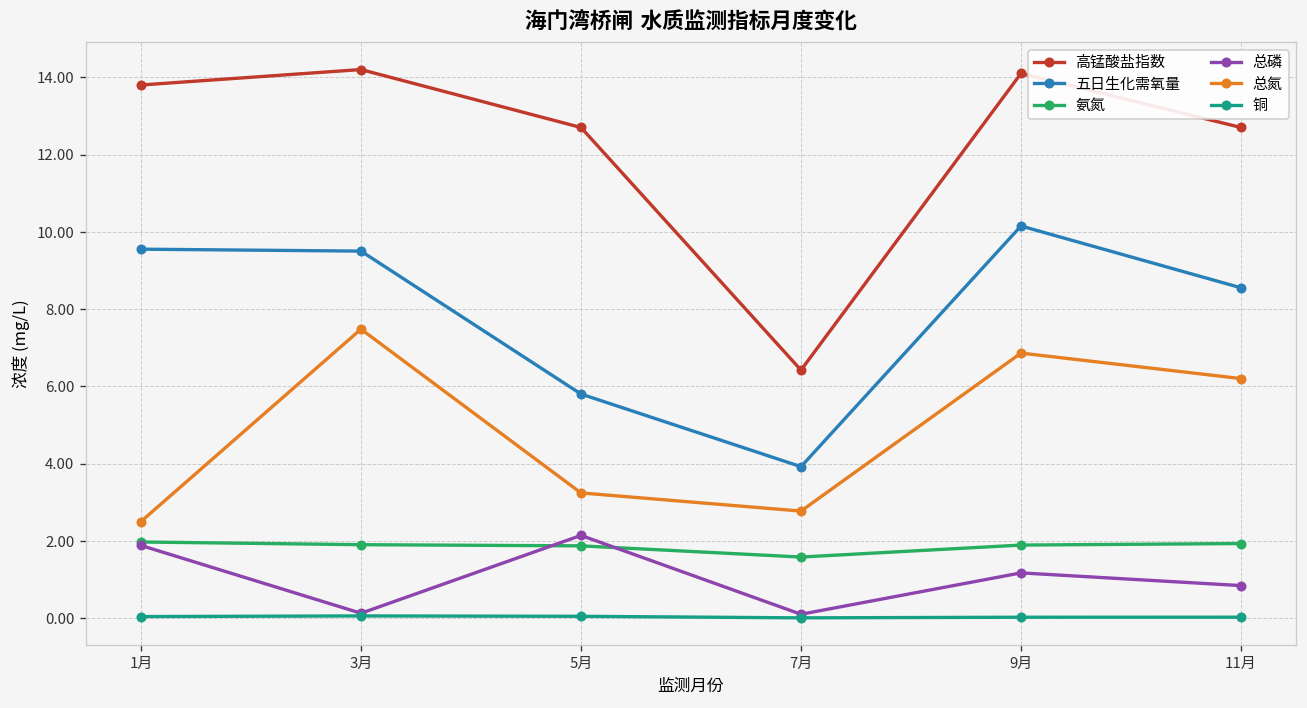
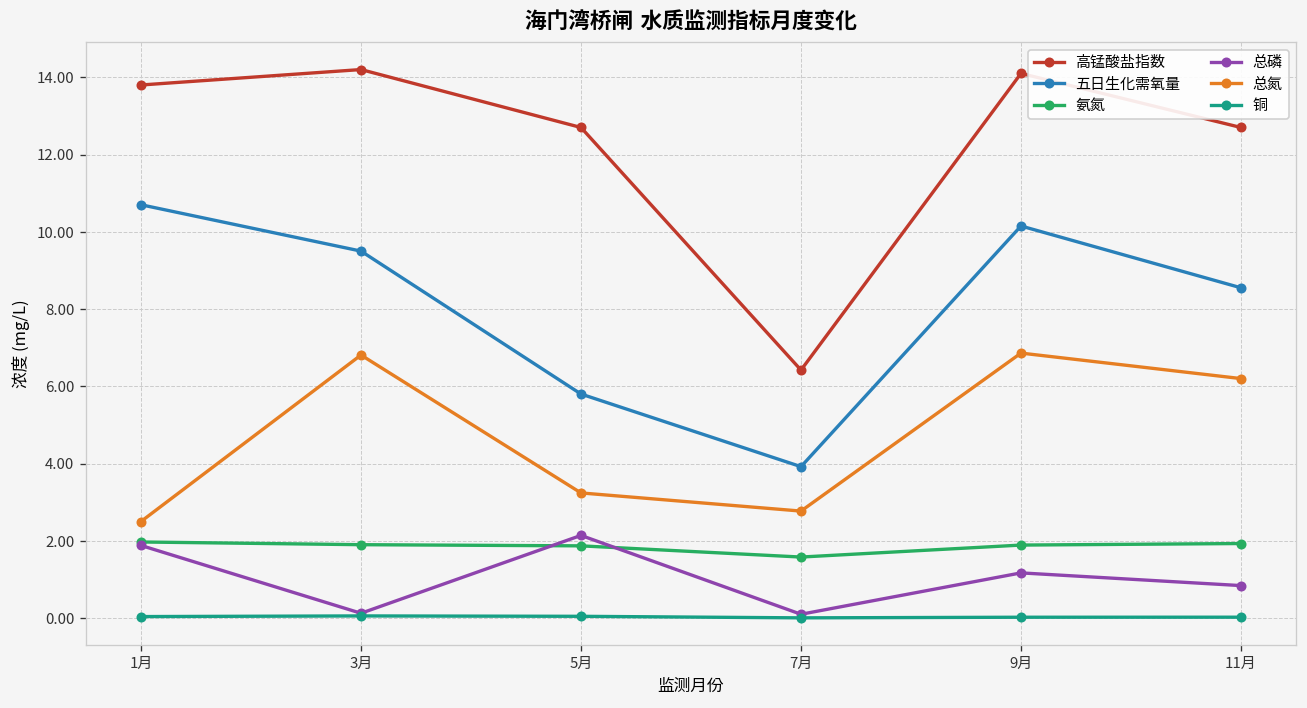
五日生化需氧量, 1月: 9.6 -> 10.7
总氮, 3月: 7.5 -> 6.8
